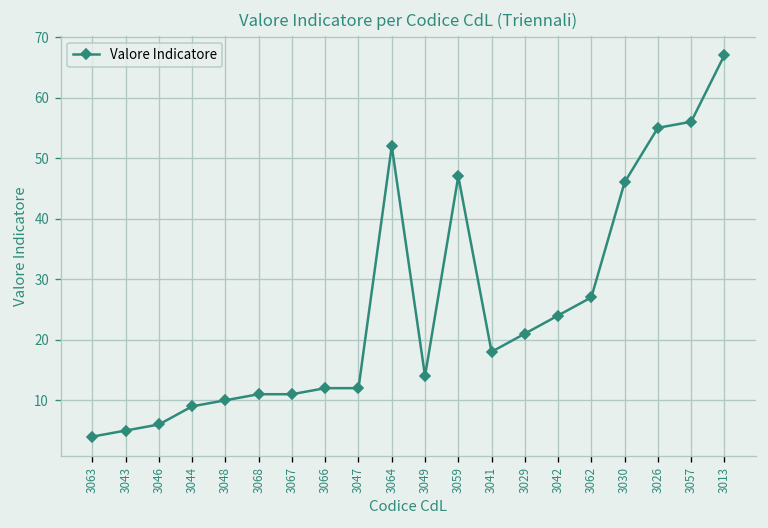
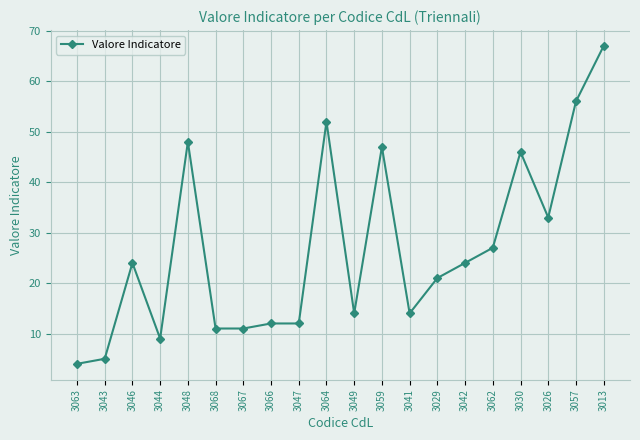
3046: 6 -> 24
3048: 10 -> 48
3041: 18 -> 14
3026: 55 -> 33
